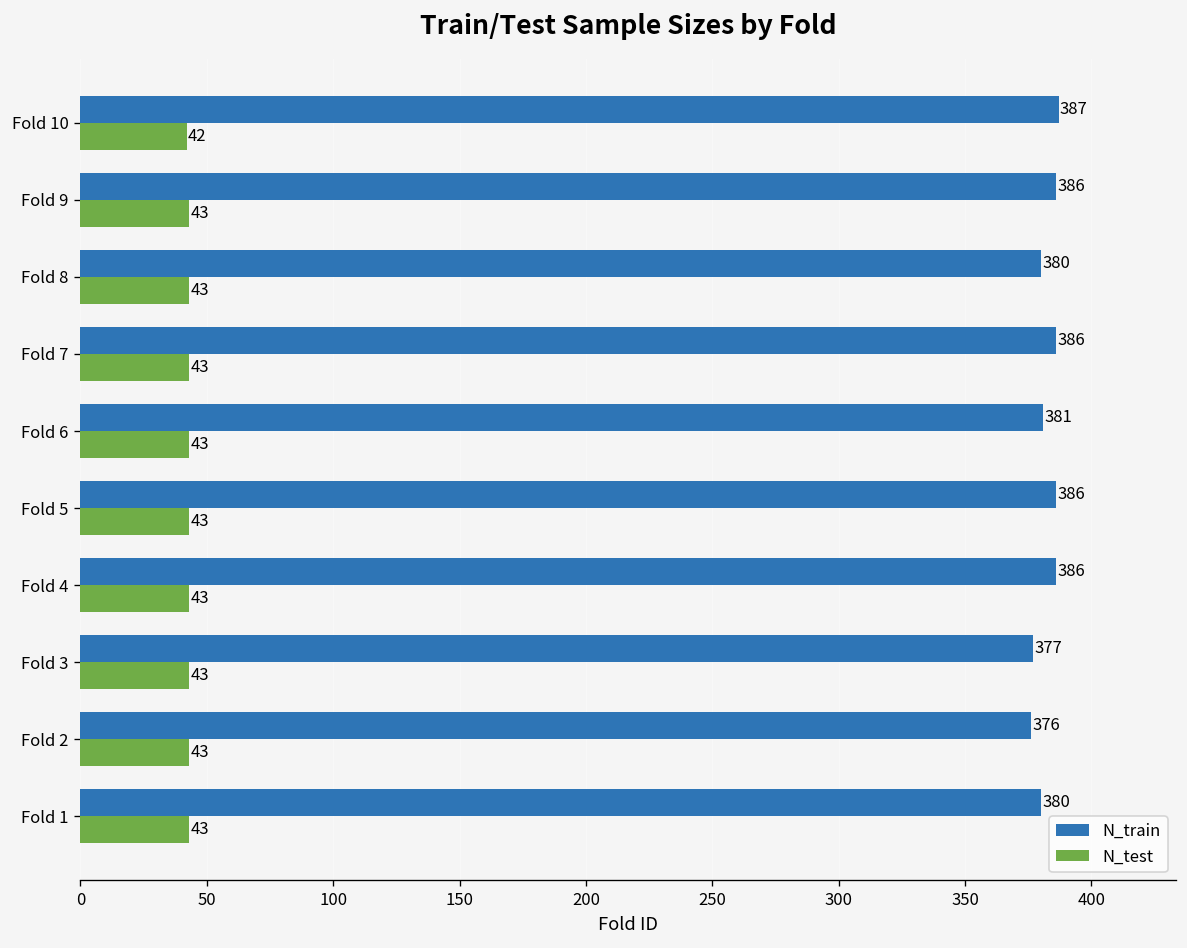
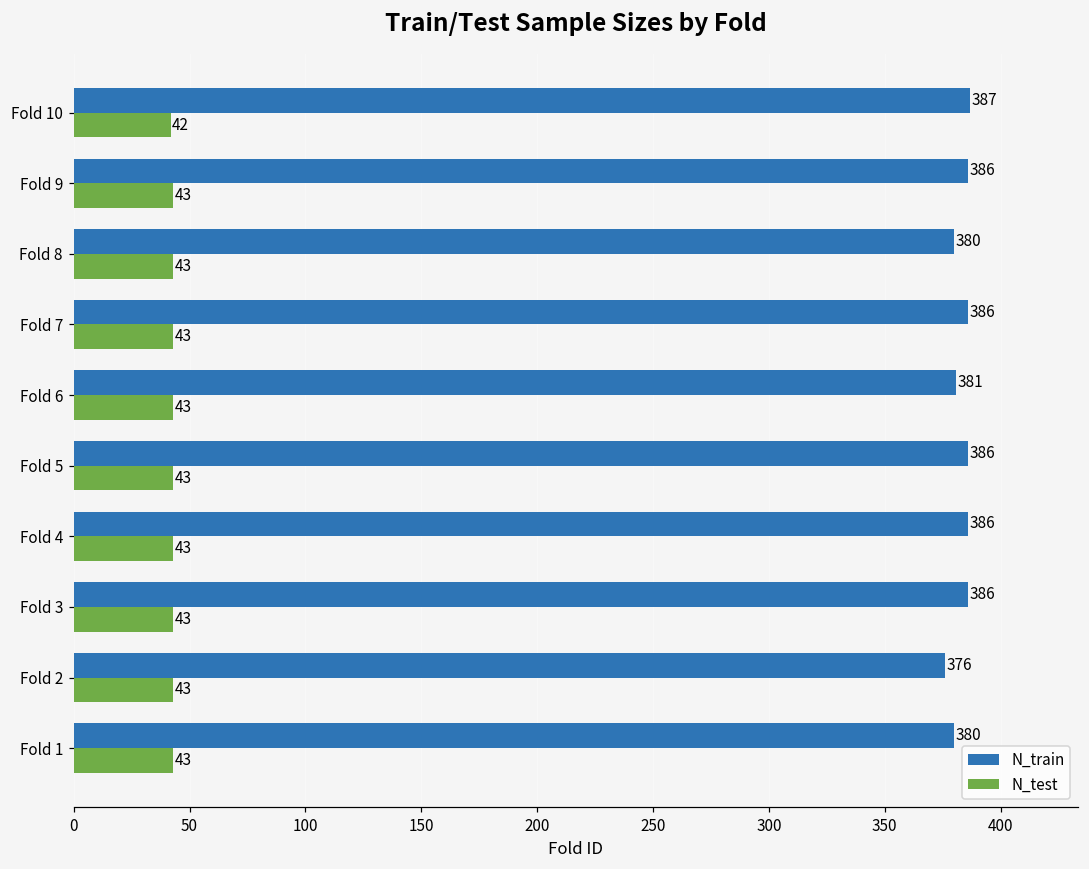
N_train, Fold 3: 377 -> 386
